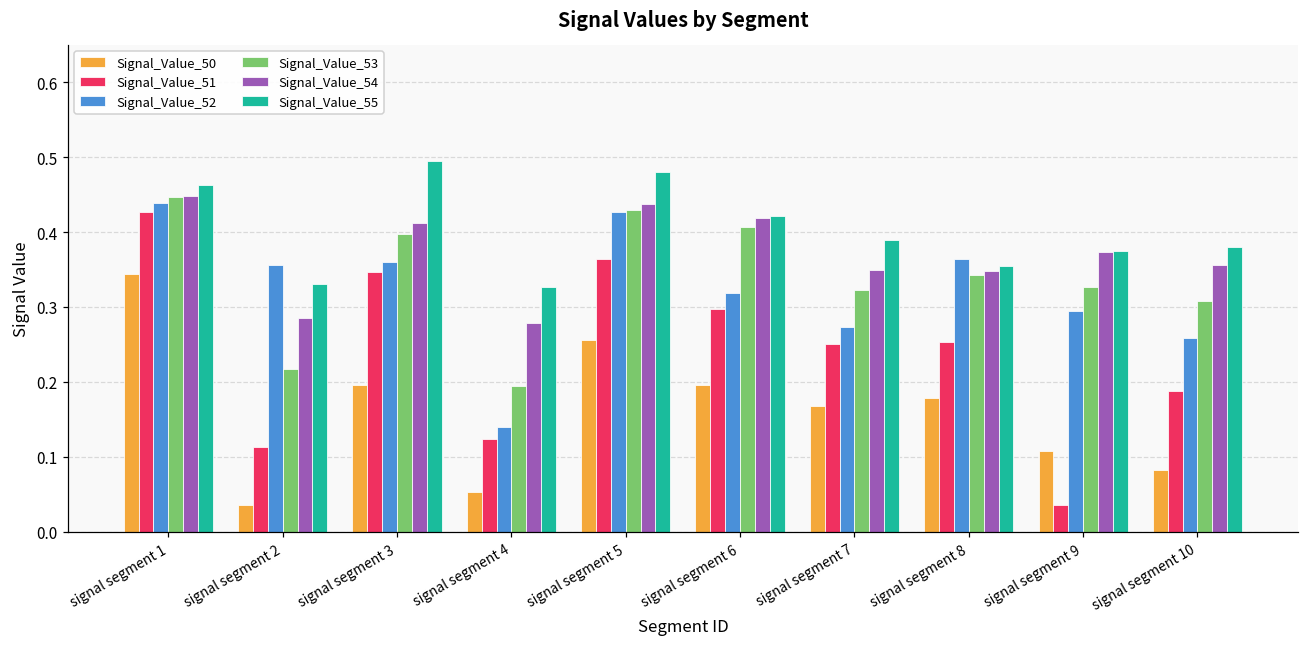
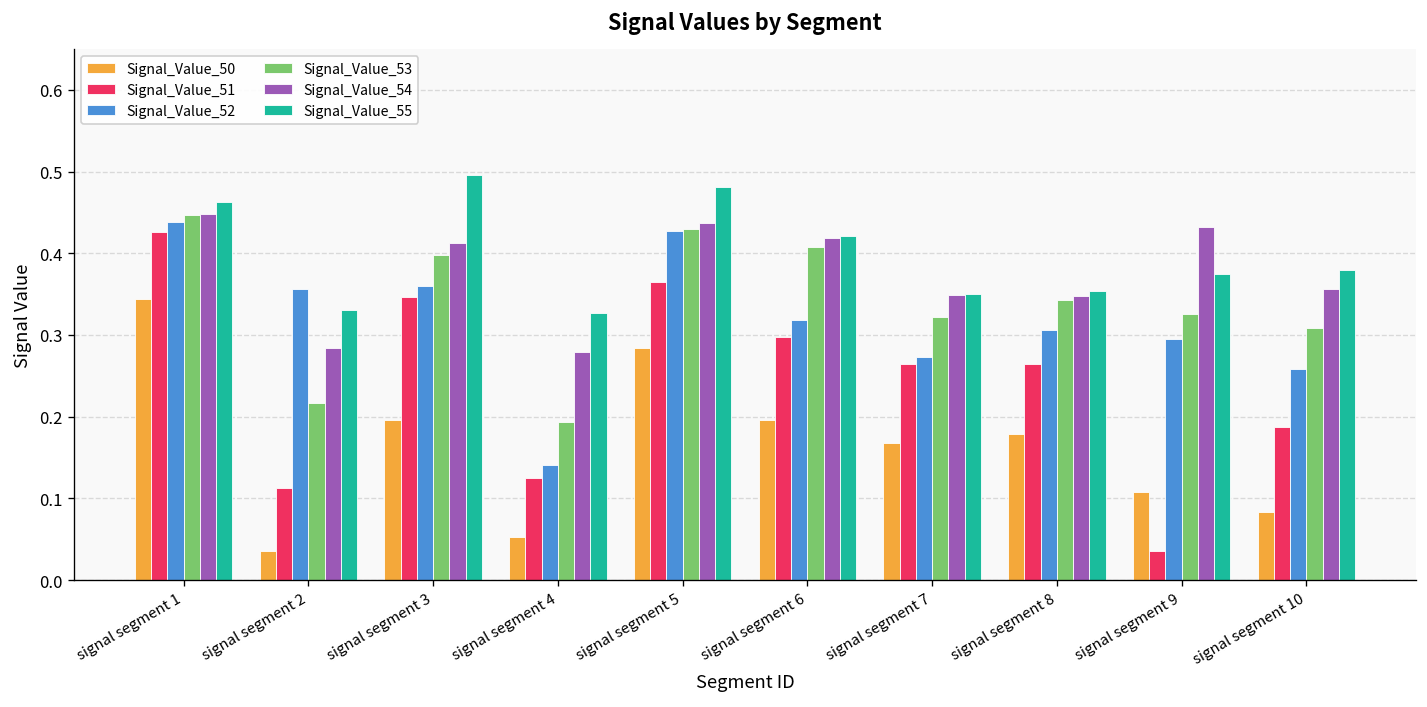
Signal_Value_50, signal segment 5: 0.26 -> 0.28
Signal_Value_51, signal segment 7: 0.25 -> 0.26
Signal_Value_55, signal segment 7: 0.39 -> 0.35
Signal_Value_51, signal segment 8: 0.25 -> 0.26
Signal_Value_52, signal segment 8: 0.36 -> 0.31
Signal_Value_54, signal segment 9: 0.37 -> 0.43
